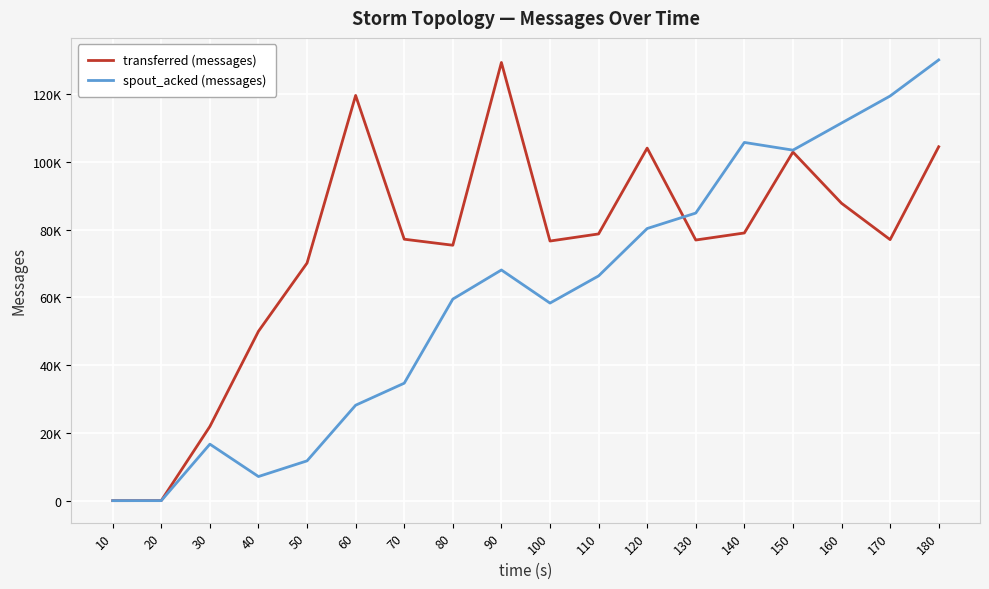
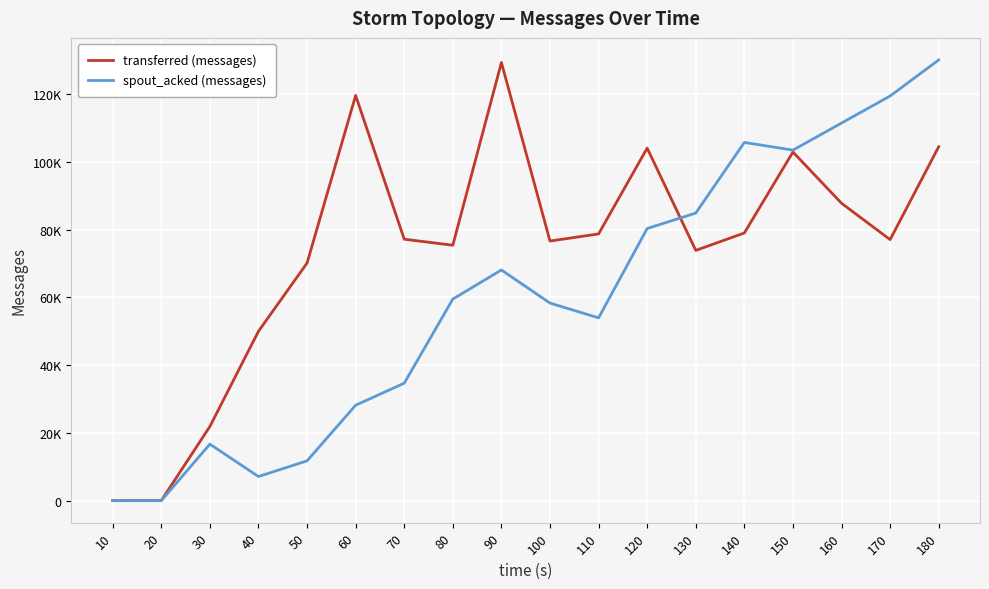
spout_acked (messages), 110: 66000 -> 54000
transferred (messages), 130: 77000 -> 74000
